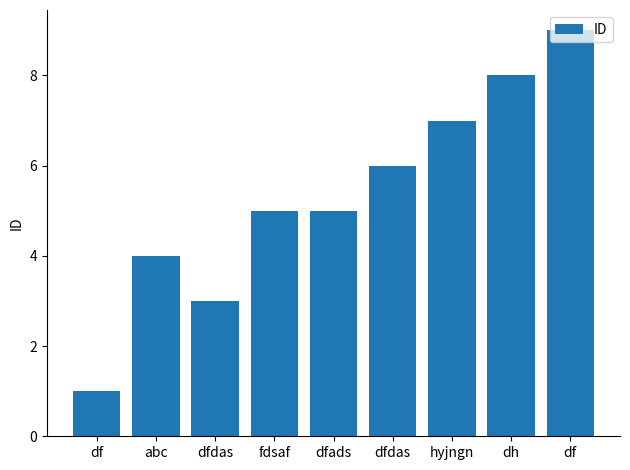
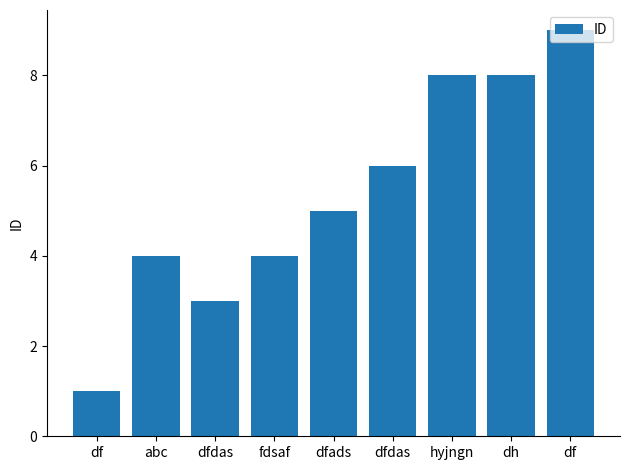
fdsaf: 5 -> 4
hyjngn: 7 -> 8
